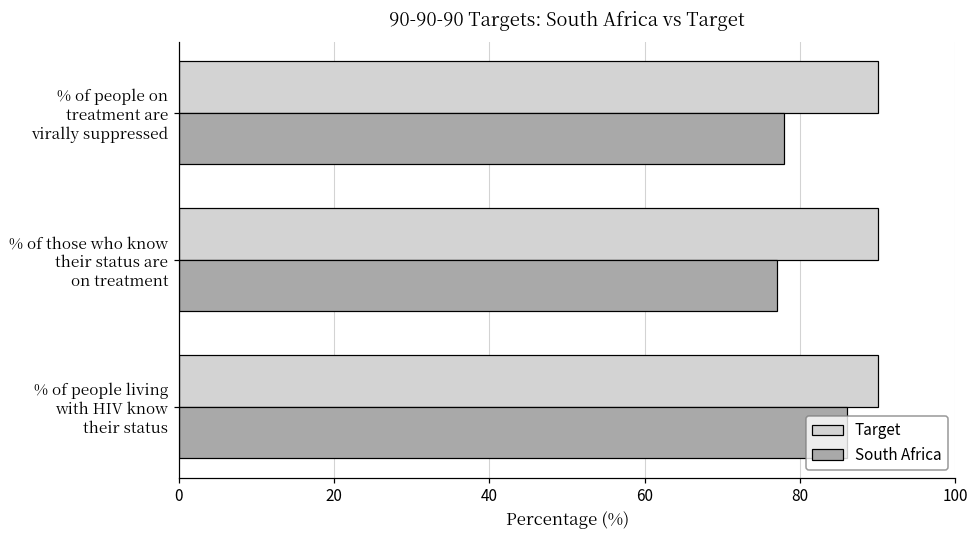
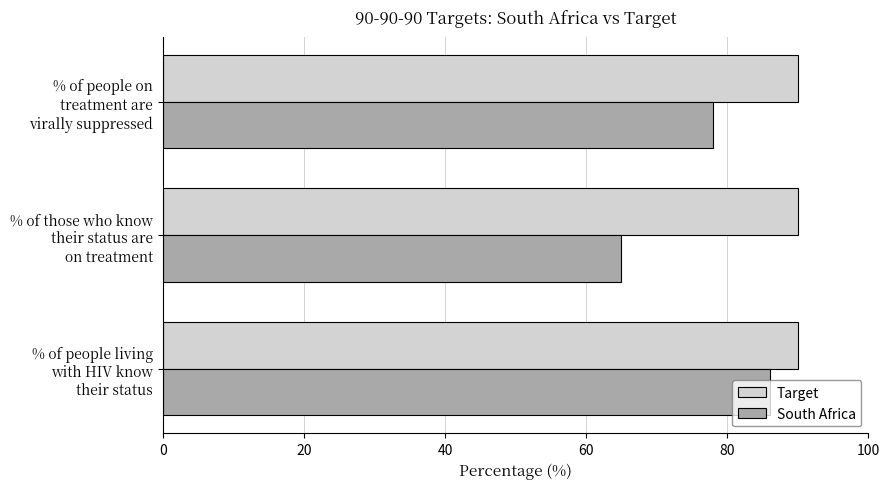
South Africa, % of those who know their status are on treatment: 77 -> 65
